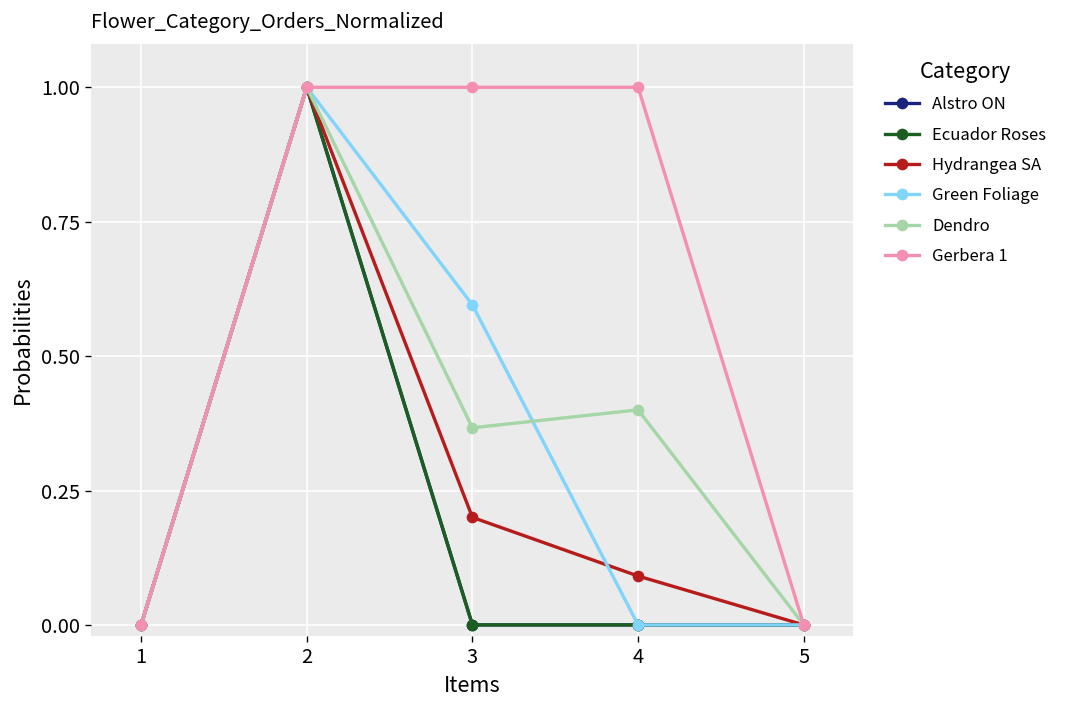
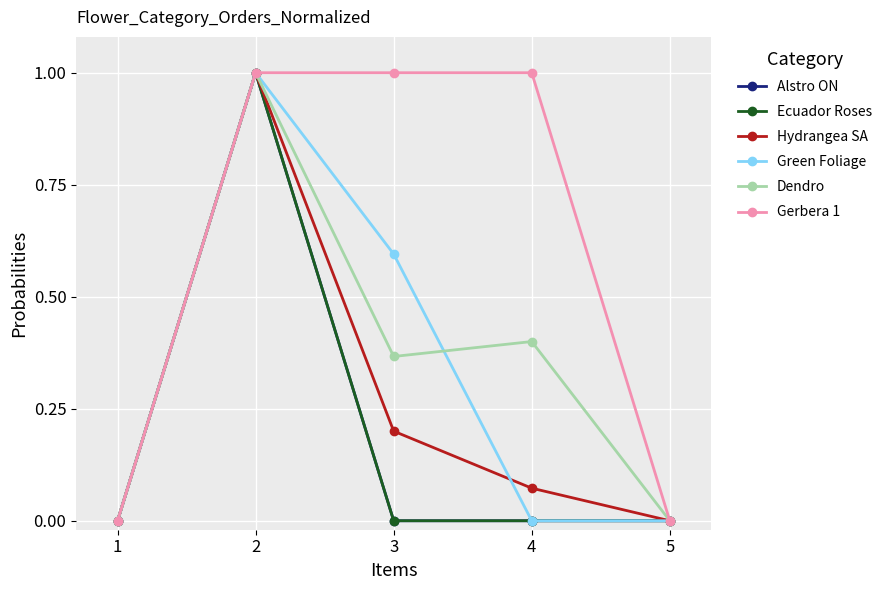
Hydrangea SA, 4: 0.09 -> 0.07
